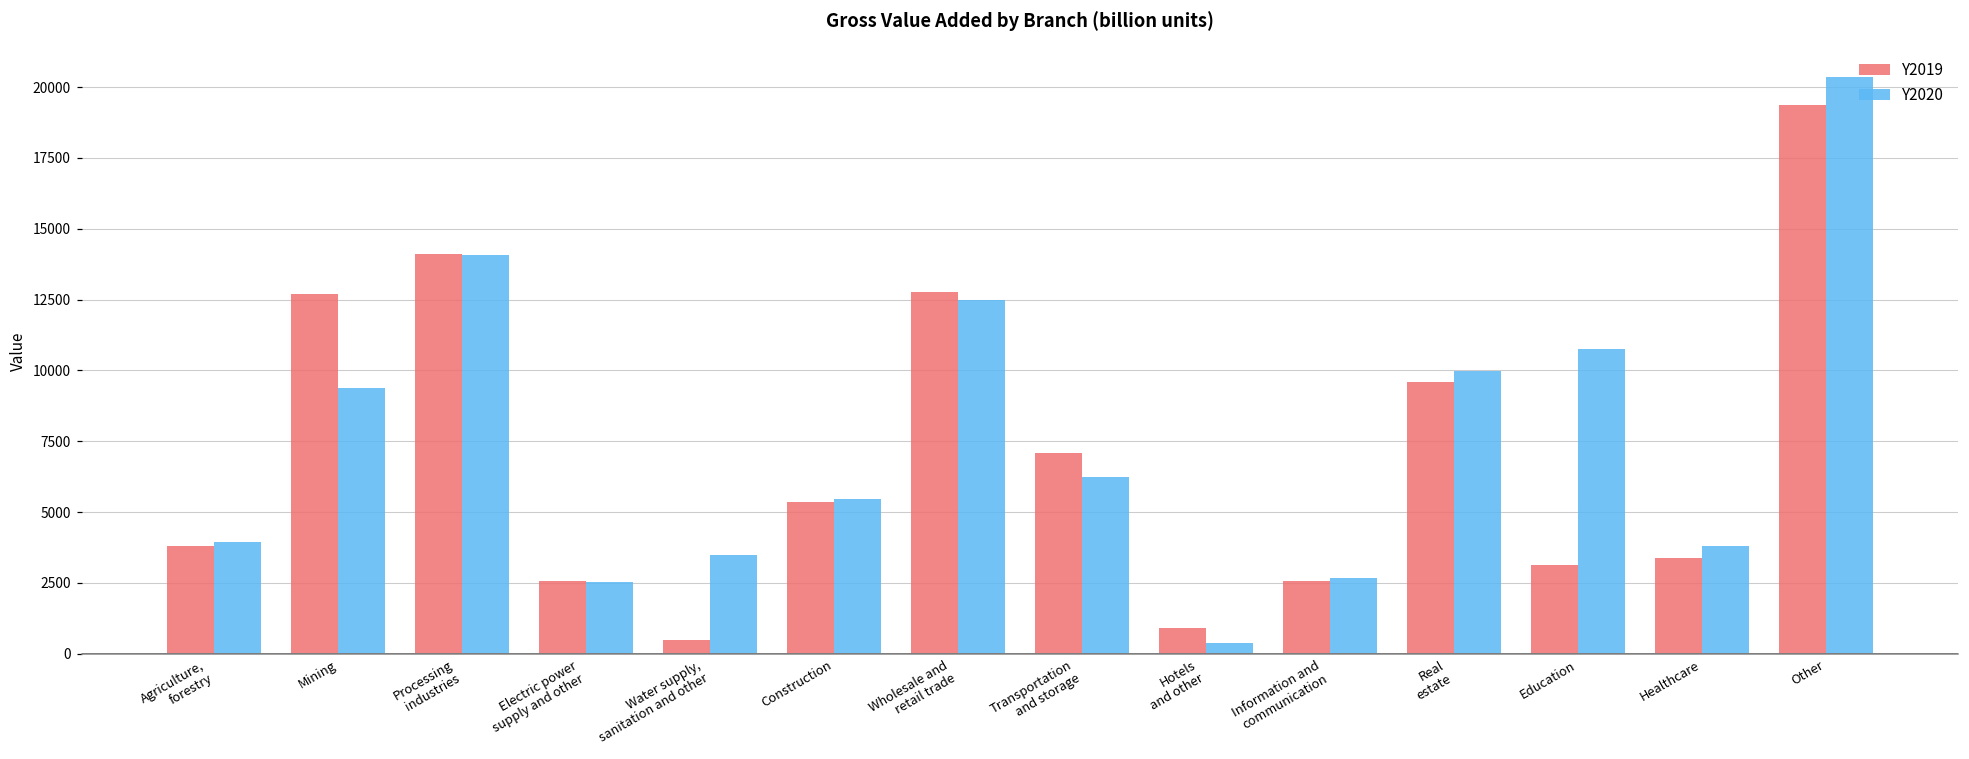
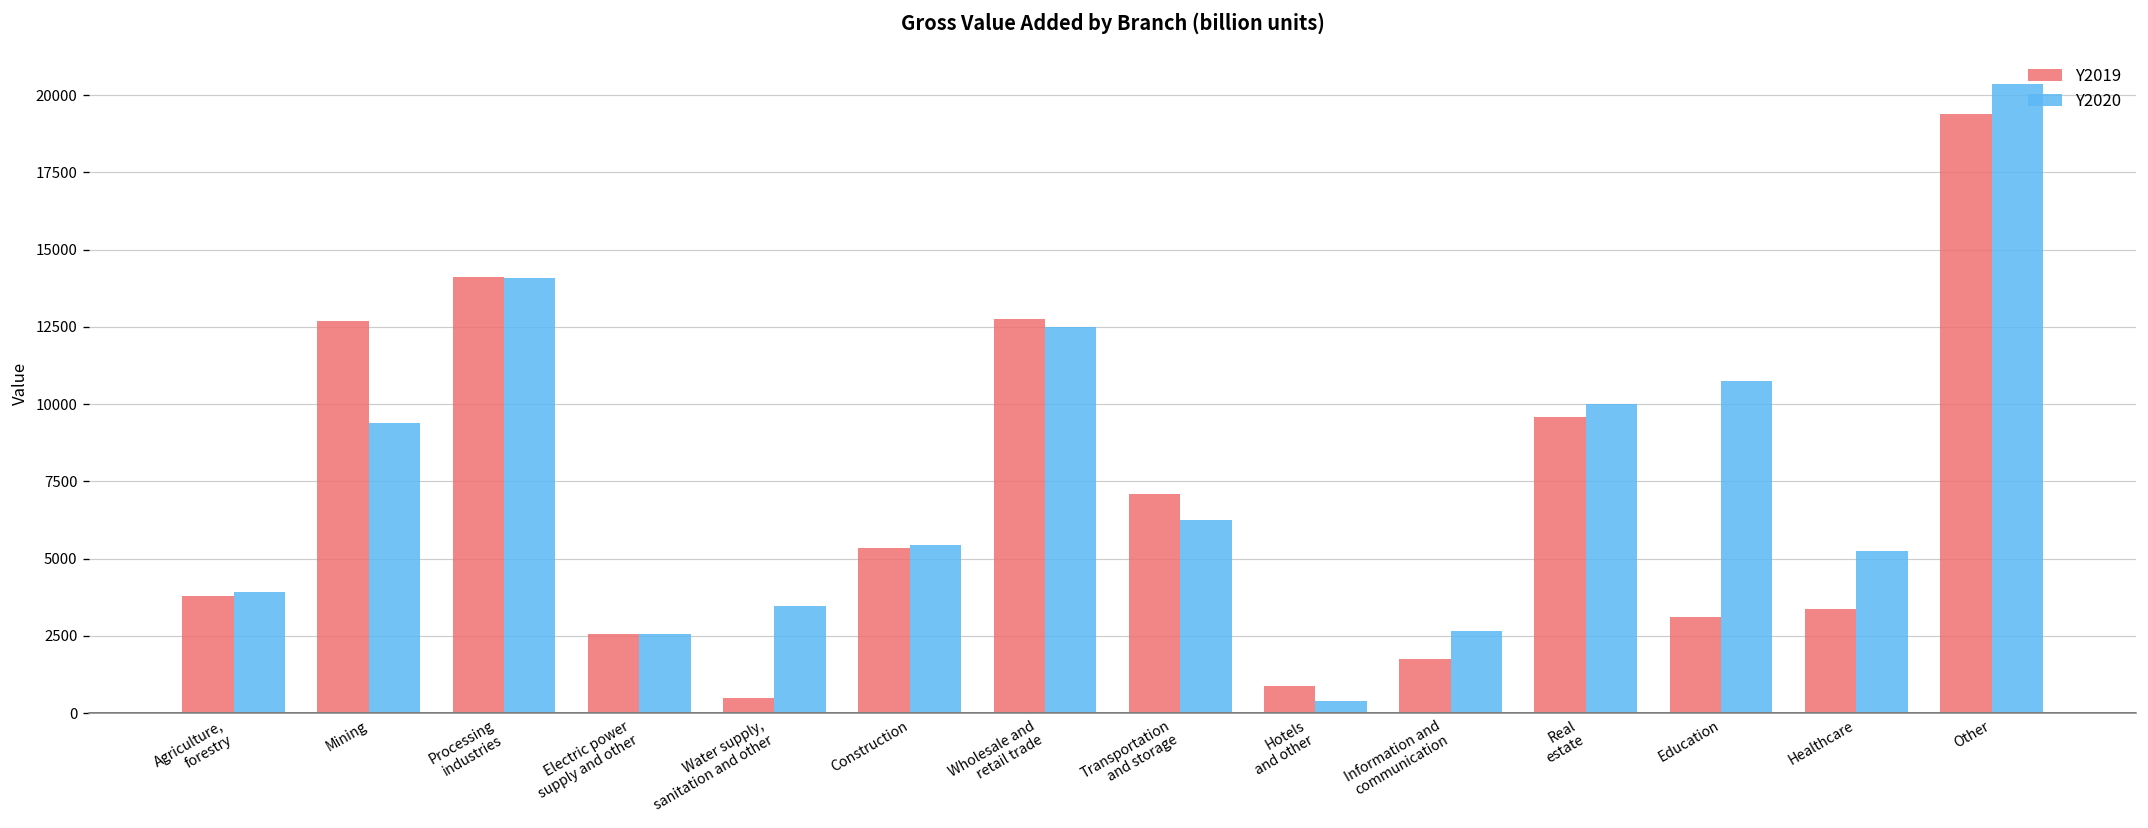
Y2019, Information and communication: 2600 -> 1800
Y2020, Healthcare: 3800 -> 5300
